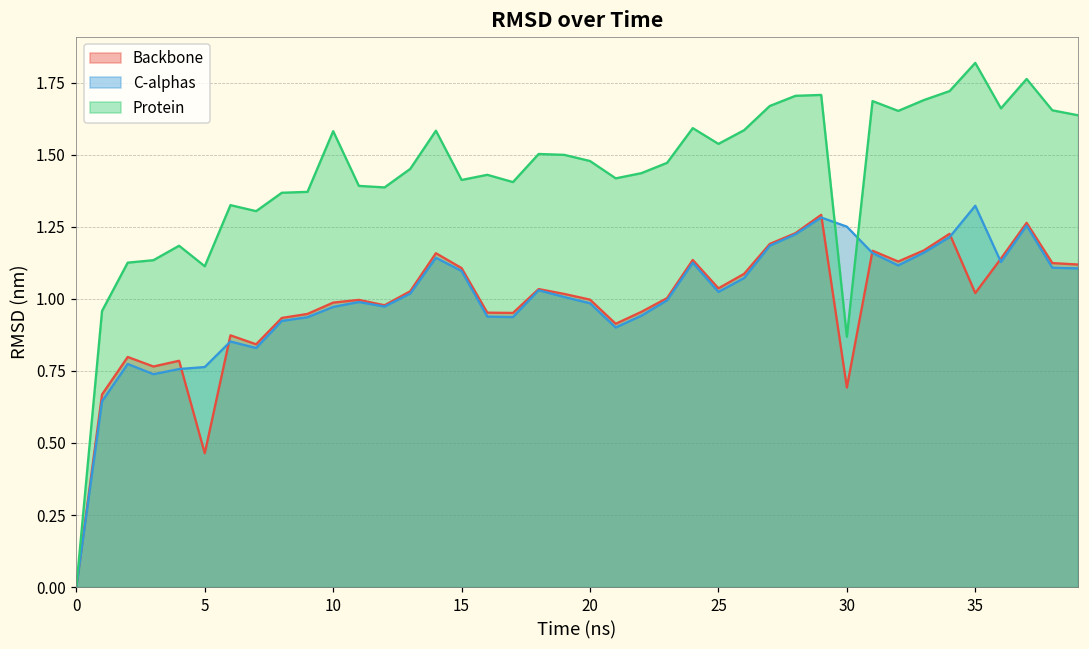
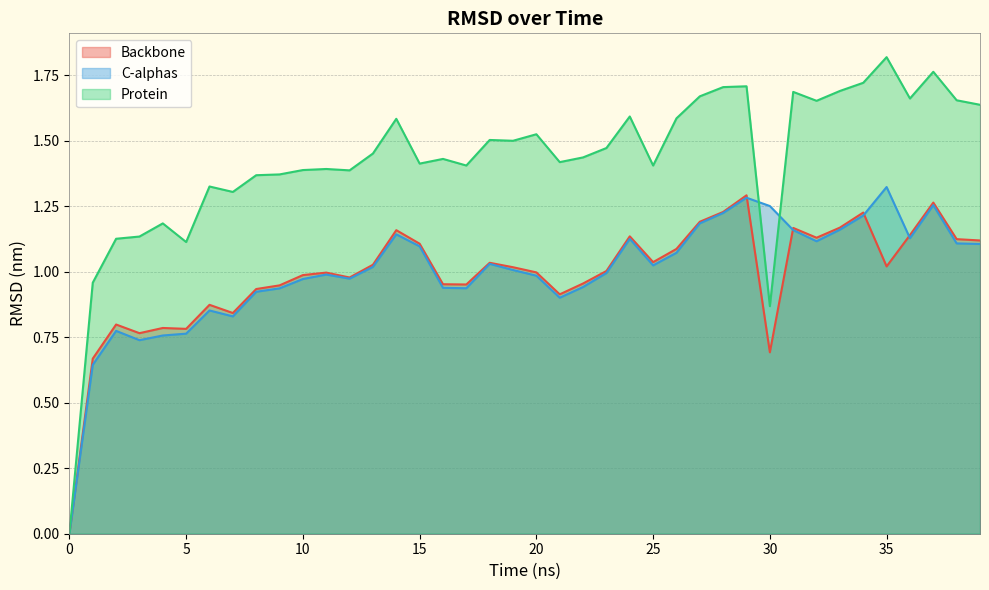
Backbone, 5: 0.46 -> 0.78
Protein, 10: 1.58 -> 1.39
Protein, 20: 1.48 -> 1.52
Protein, 25: 1.54 -> 1.41
